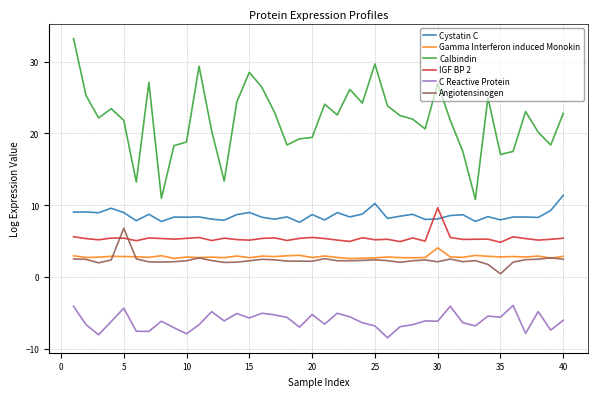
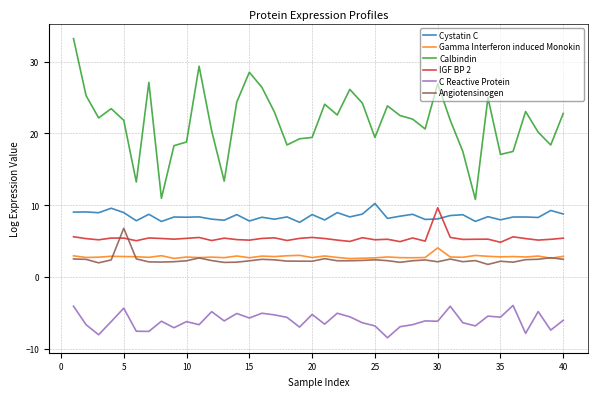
C Reactive Protein, 10: -8 -> -6
Cystatin C, 15: 9 -> 8
Calbindin, 25: 30 -> 19
Angiotensinogen, 35: 0 -> 2
Cystatin C, 40: 11 -> 9
